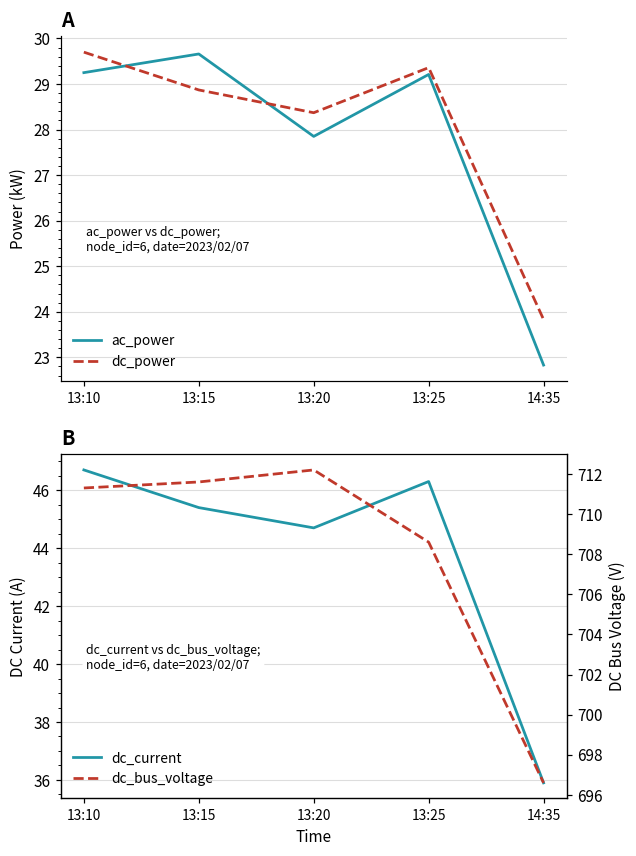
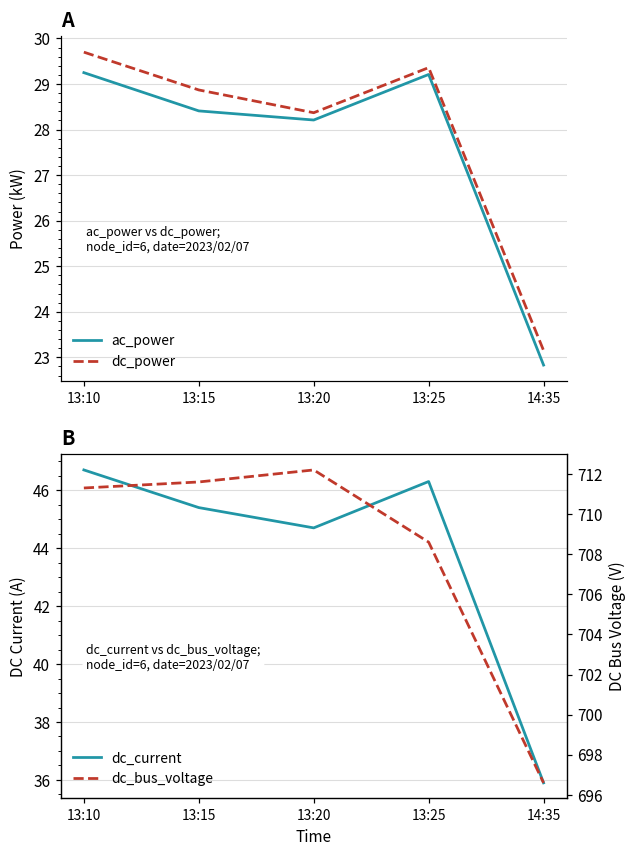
A, ac_power, 13:15: 29.7 -> 28.4
A, ac_power, 13:20: 27.9 -> 28.2
A, dc_power, 14:35: 23.8 -> 23.2
